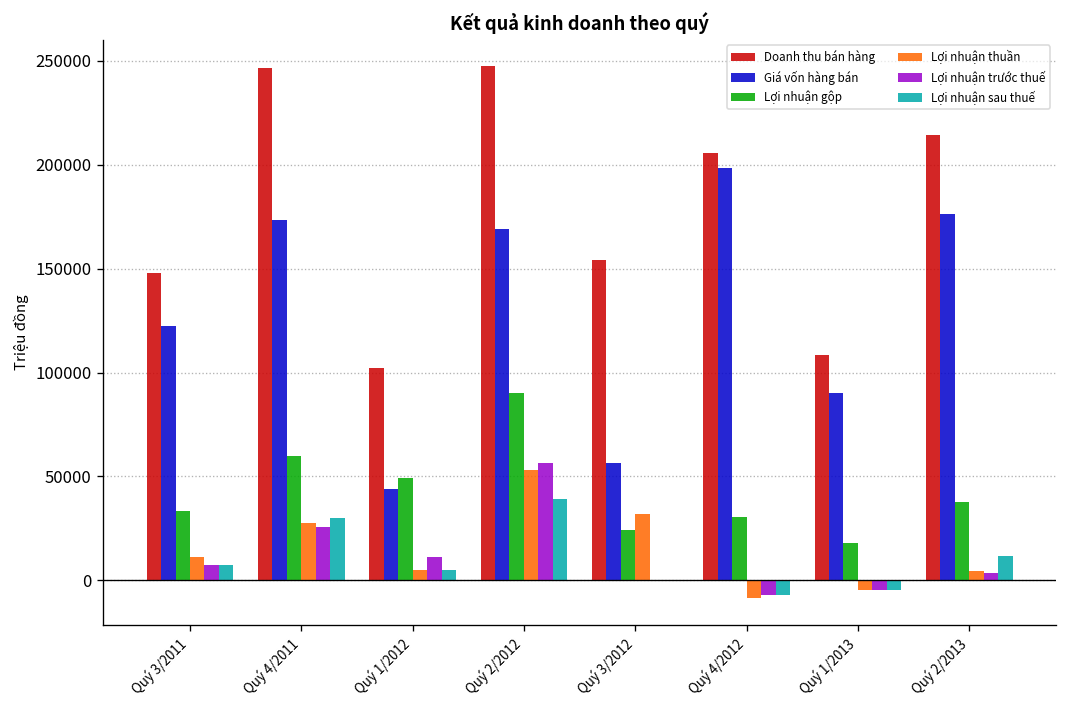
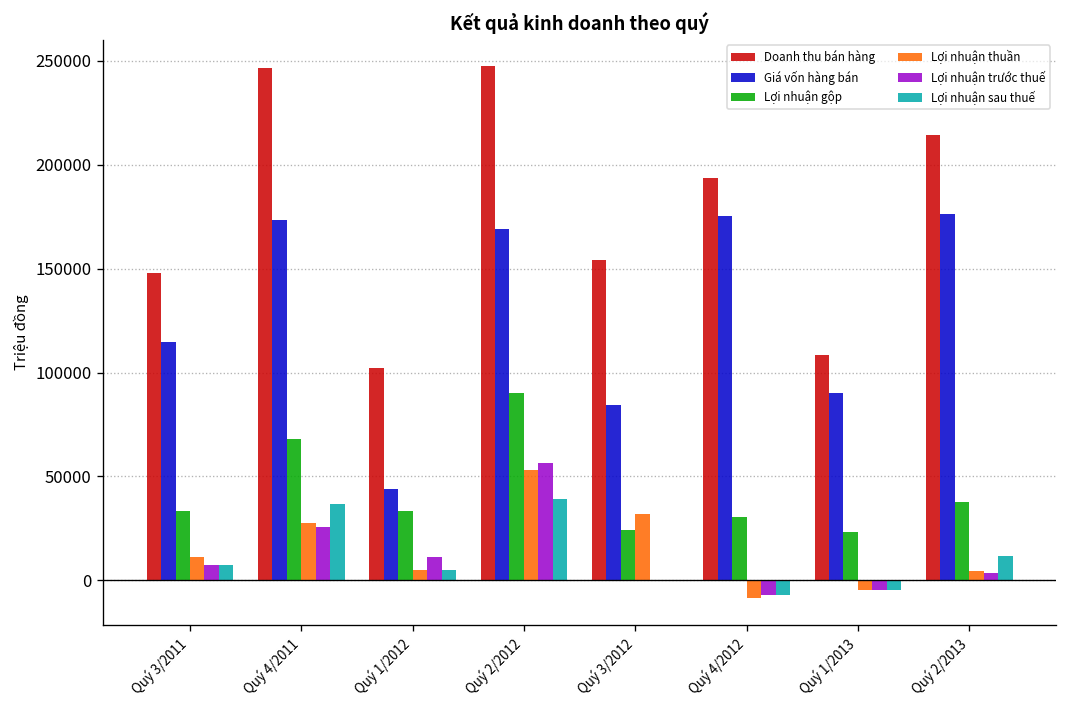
Giá vốn hàng bán, Quý 3/2011: 123000 -> 115000
Lợi nhuận gộp, Quý 4/2011: 60000 -> 68000
Lợi nhuận sau thuế, Quý 4/2011: 30000 -> 37000
Lợi nhuận gộp, Quý 1/2012: 49000 -> 33000
Giá vốn hàng bán, Quý 3/2012: 57000 -> 85000
Doanh thu bán hàng, Quý 4/2012: 206000 -> 194000
Giá vốn hàng bán, Quý 4/2012: 199000 -> 175000
Lợi nhuận gộp, Quý 1/2013: 18000 -> 23000
